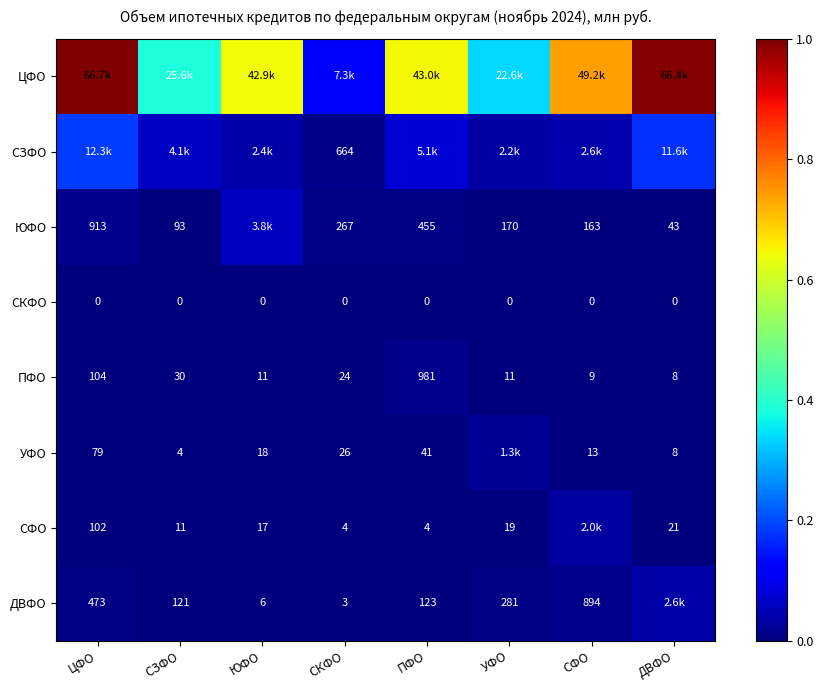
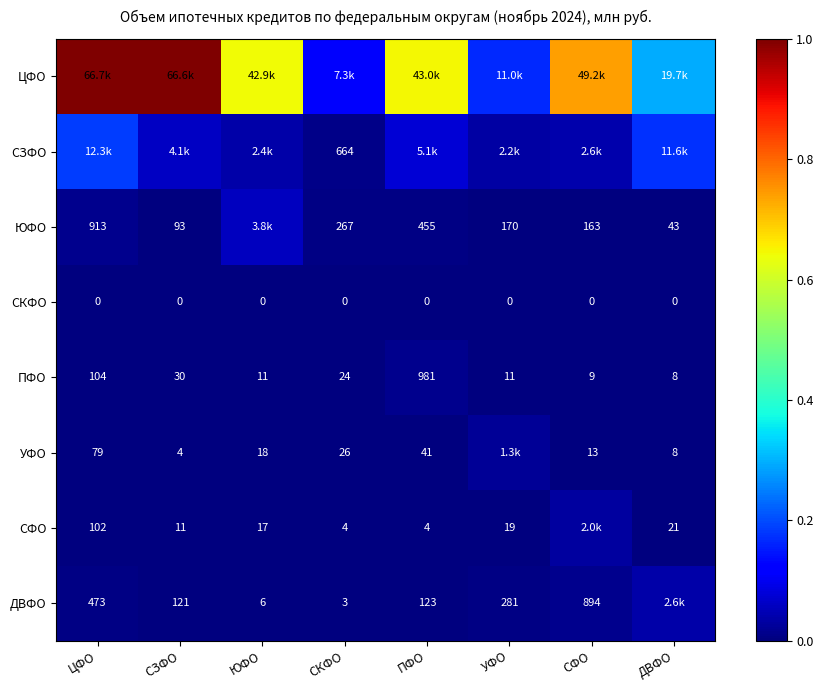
ЦФО, СЗФО: 25.6k -> 66.6k
ЦФО, УФО: 22.6k -> 11.0k
ЦФО, ДВФО: 66.4k -> 19.7k
